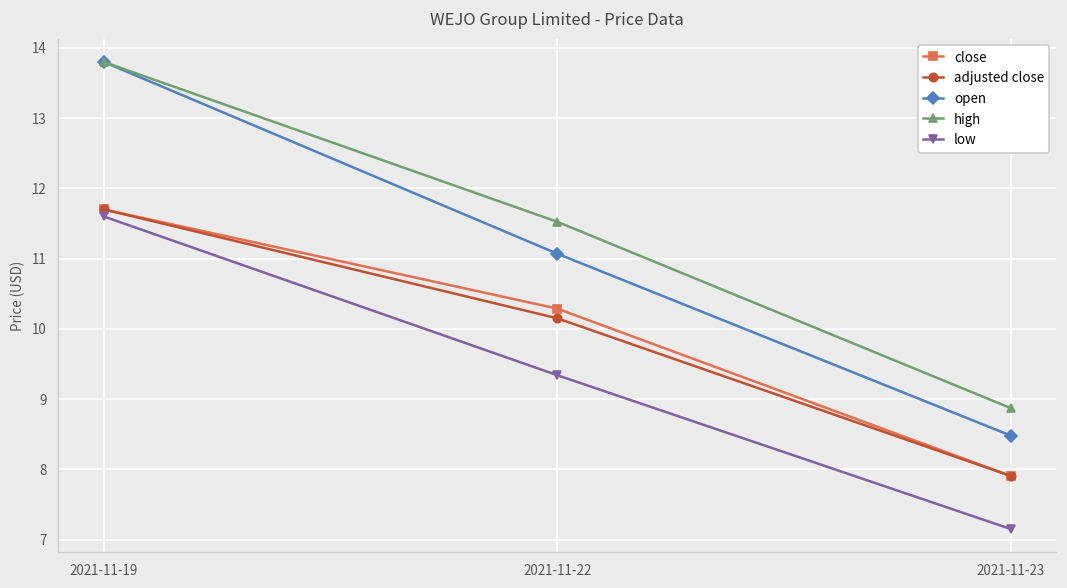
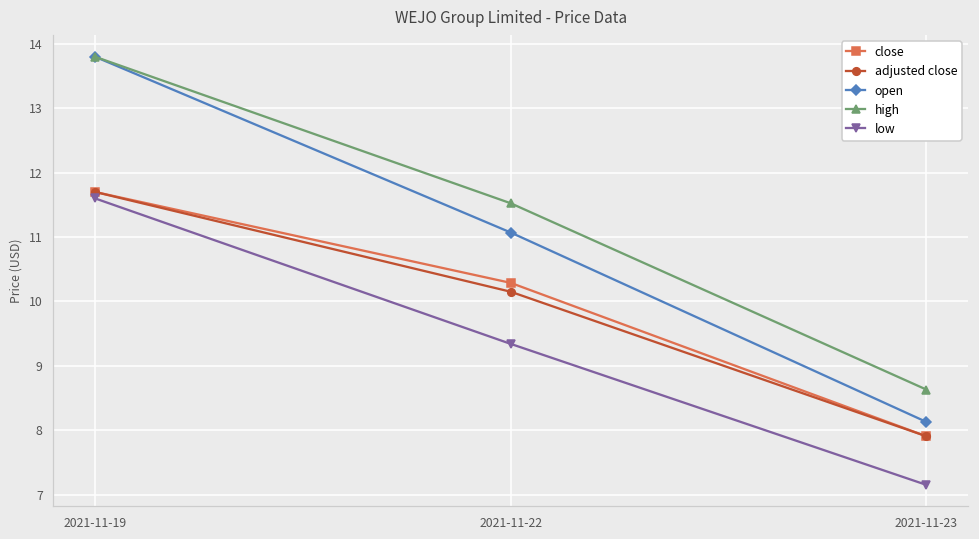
open, 2021-11-23: 8.5 -> 8.1
high, 2021-11-23: 8.9 -> 8.6
